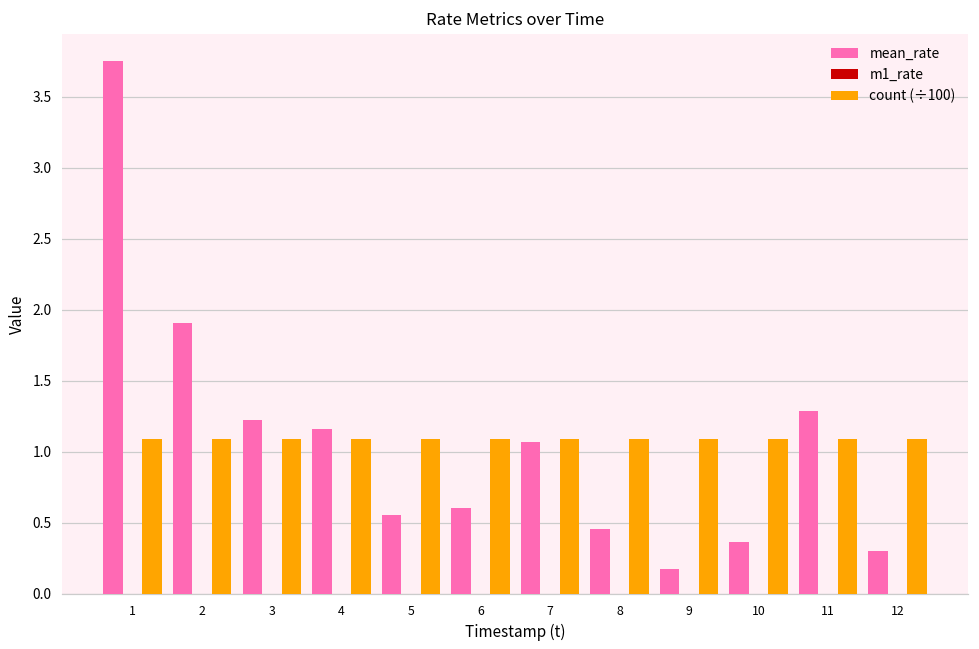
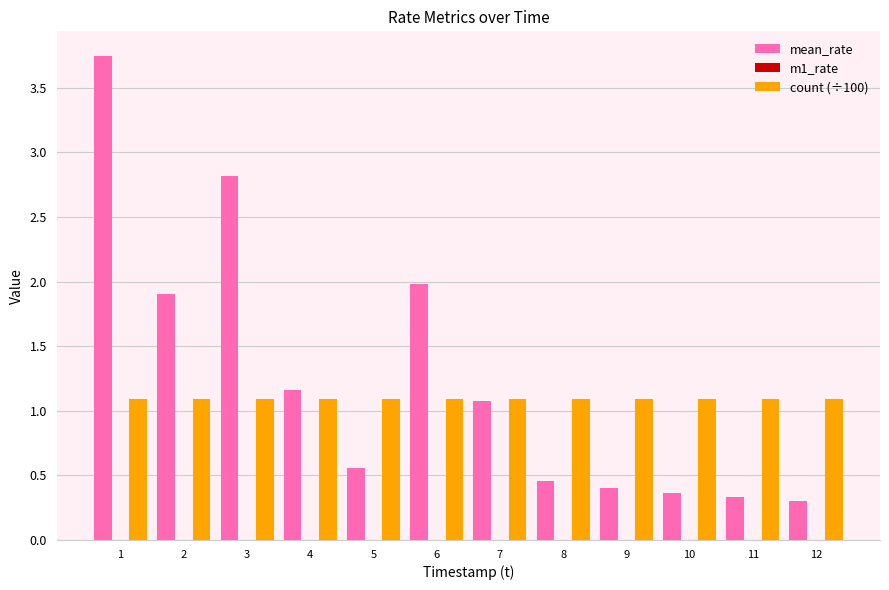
mean_rate, 3: 1.22 -> 2.81
mean_rate, 6: 0.61 -> 1.98
mean_rate, 9: 0.17 -> 0.40
mean_rate, 11: 1.29 -> 0.33
